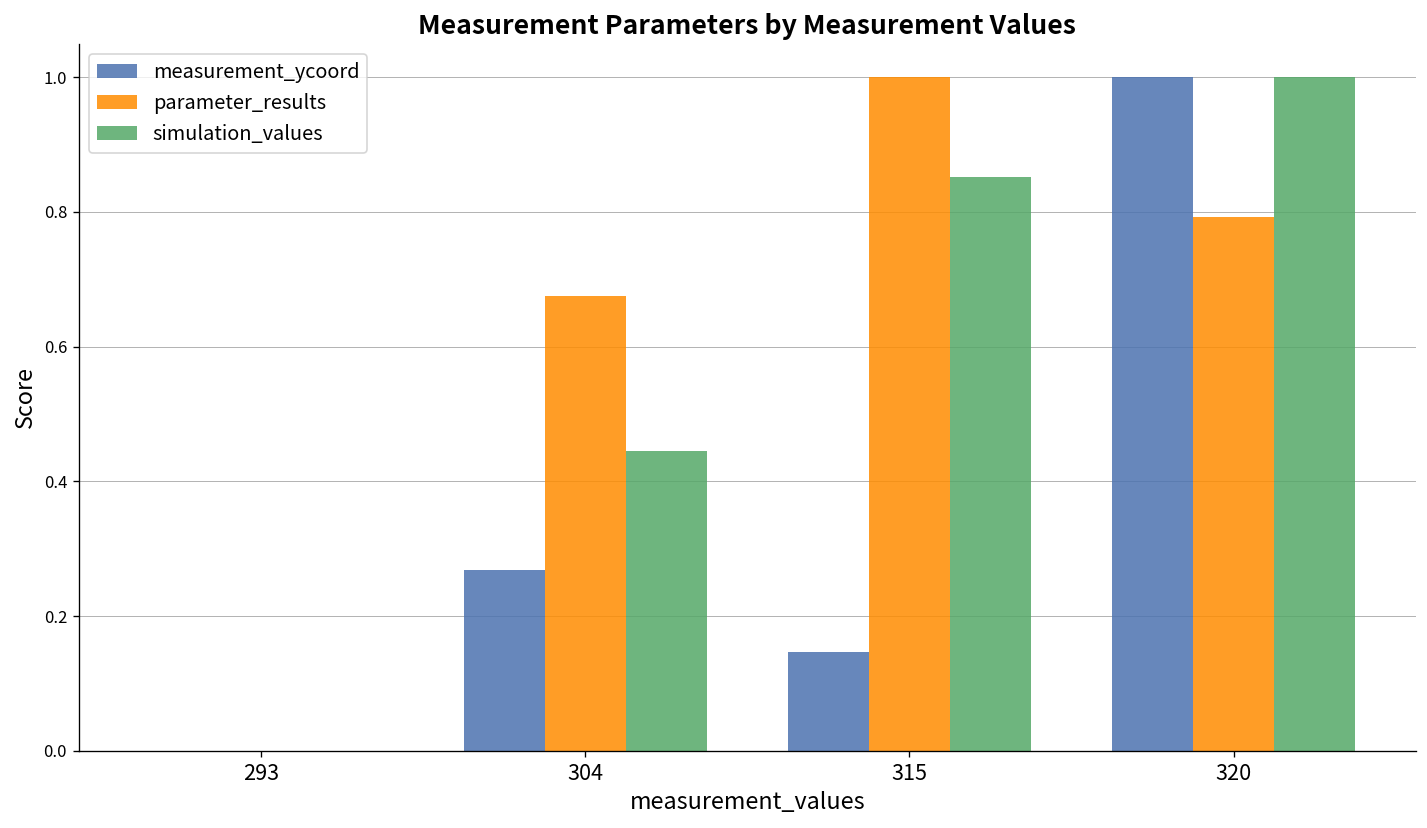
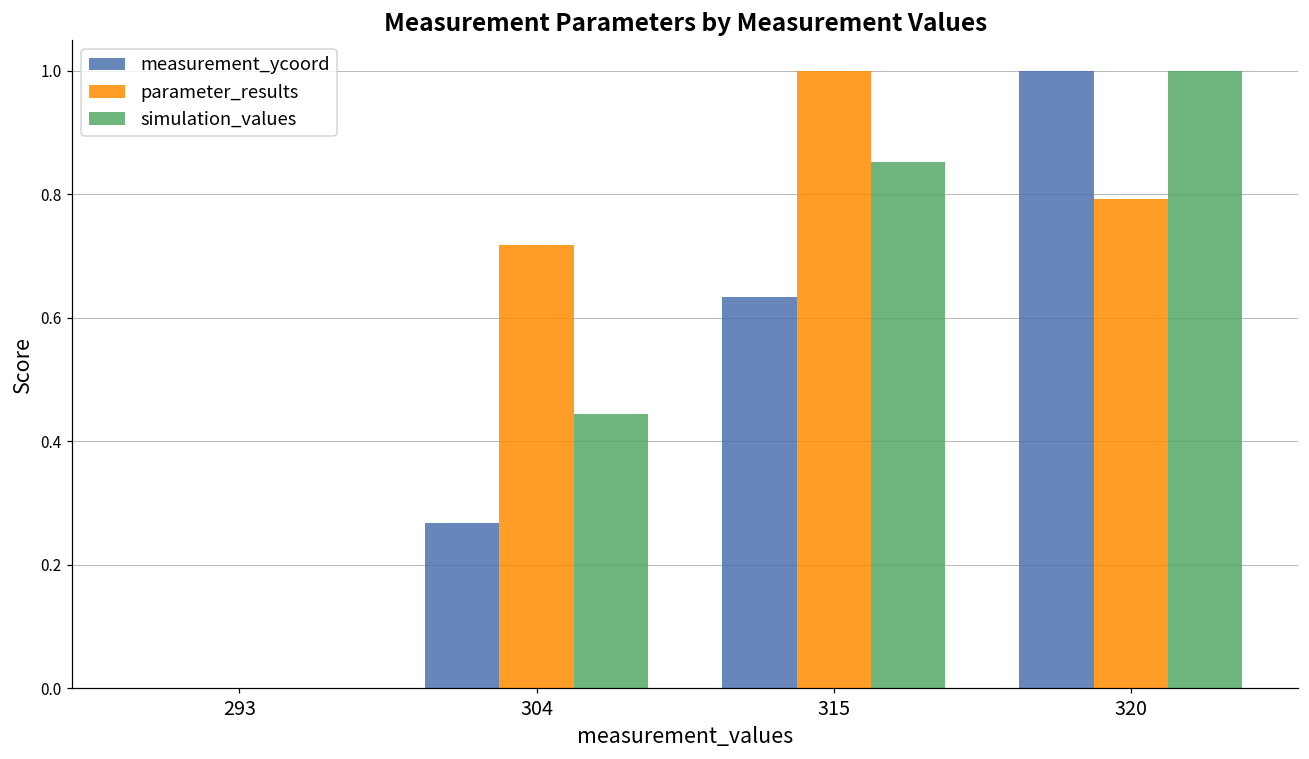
parameter_results, 304: 0.68 -> 0.72
measurement_ycoord, 315: 0.15 -> 0.63
